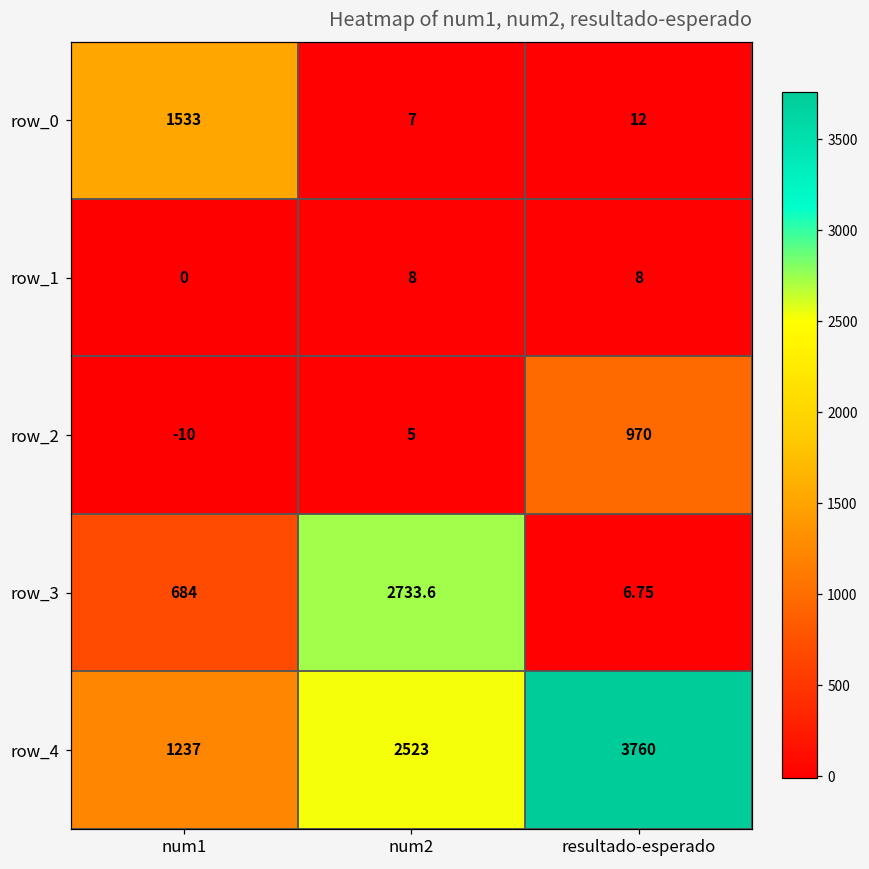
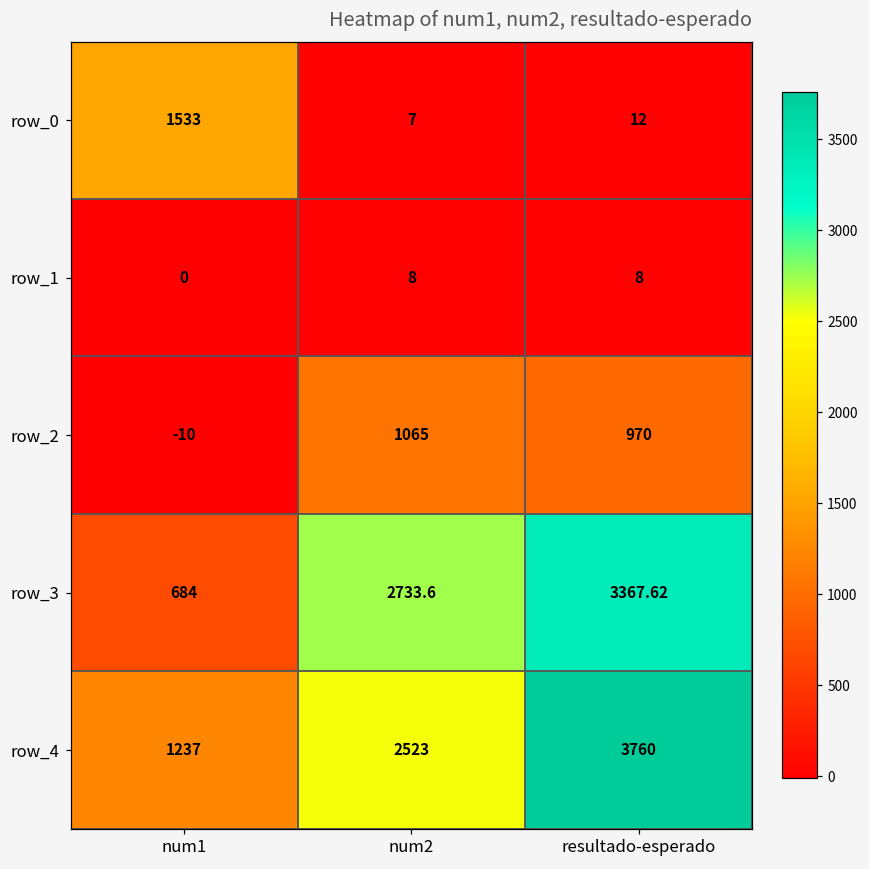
row_2, num2: 5 -> 1065
row_3, resultado-esperado: 6.75 -> 3367.62
